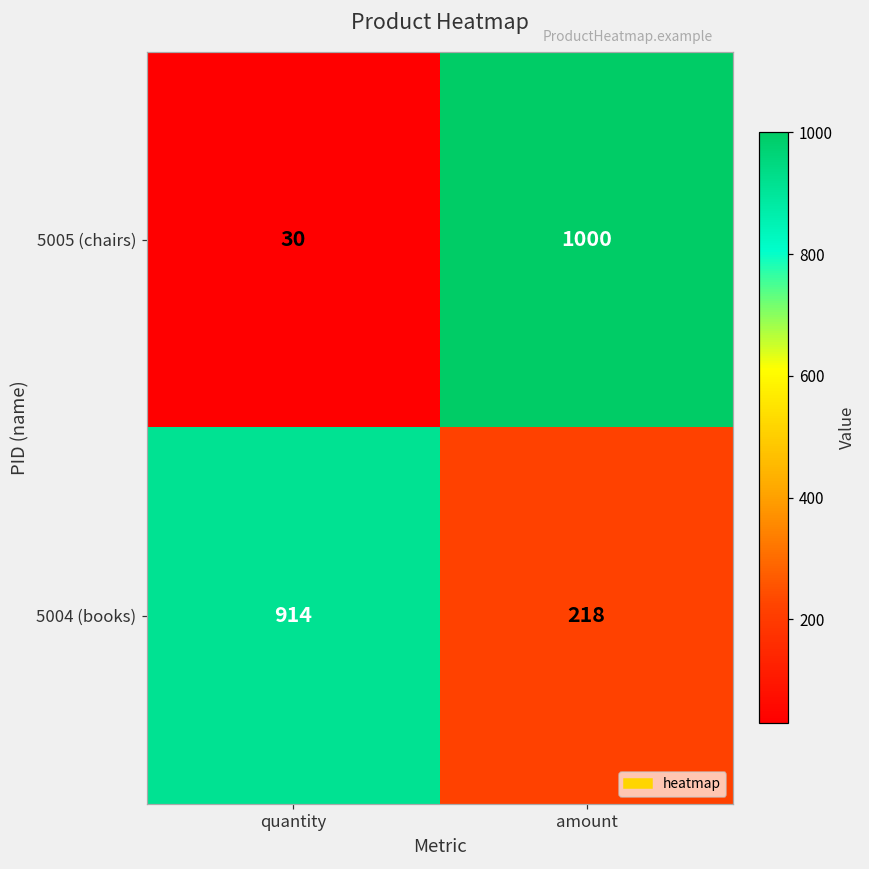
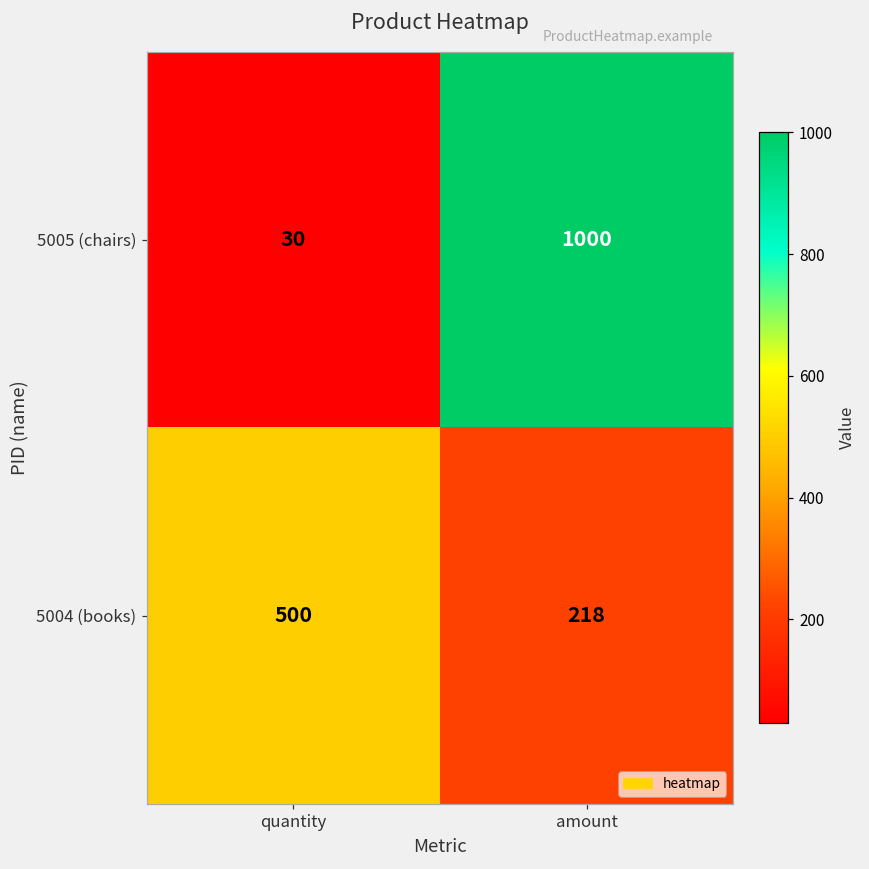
5004 (books), quantity: 914 -> 500
